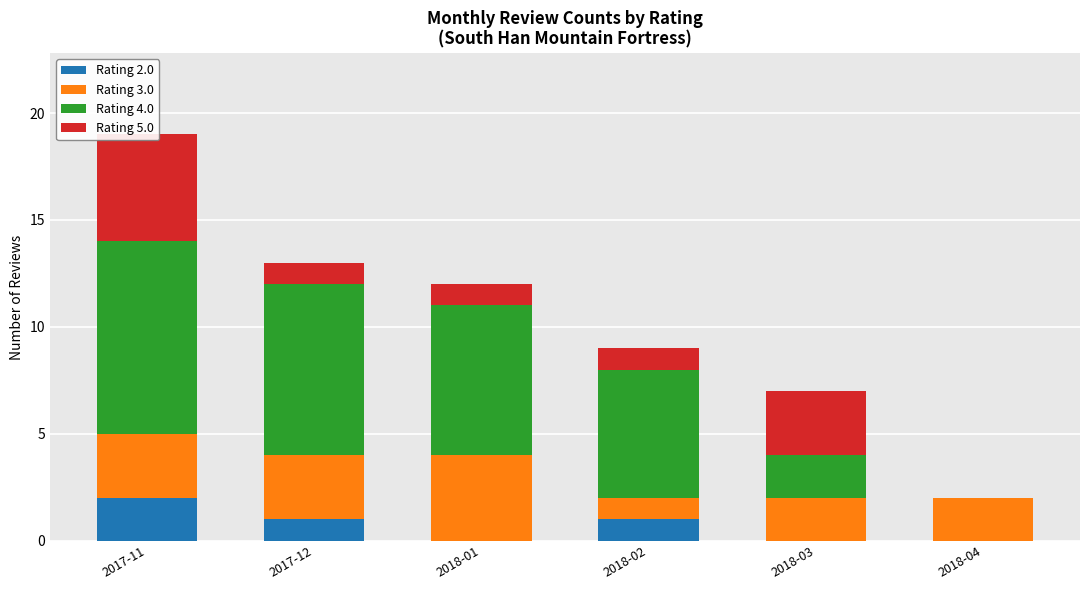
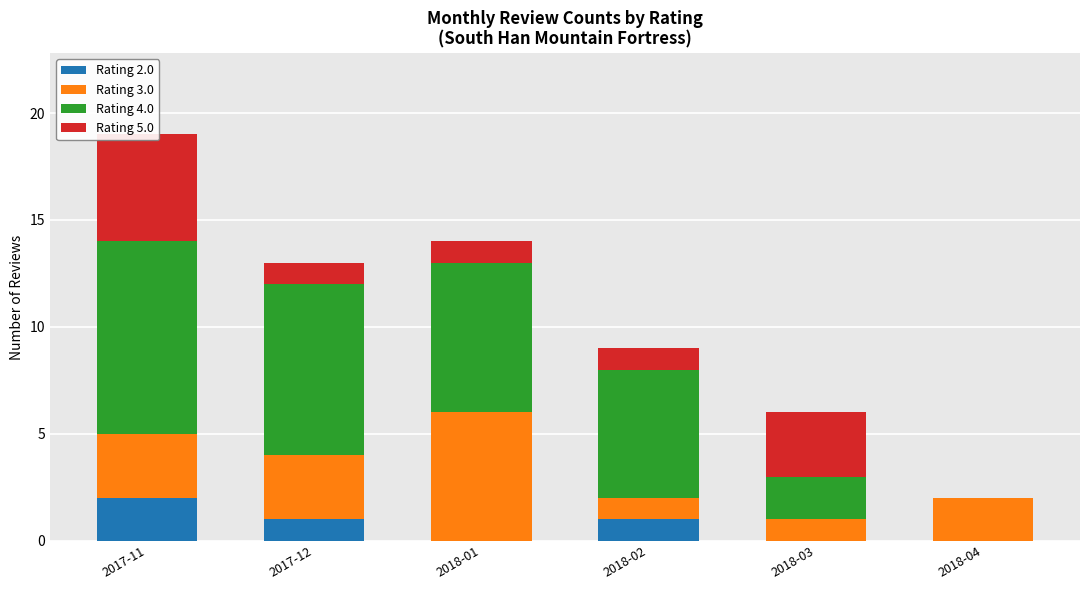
Rating 3.0, 2018-01: 4 -> 6
Rating 3.0, 2018-03: 2 -> 1
